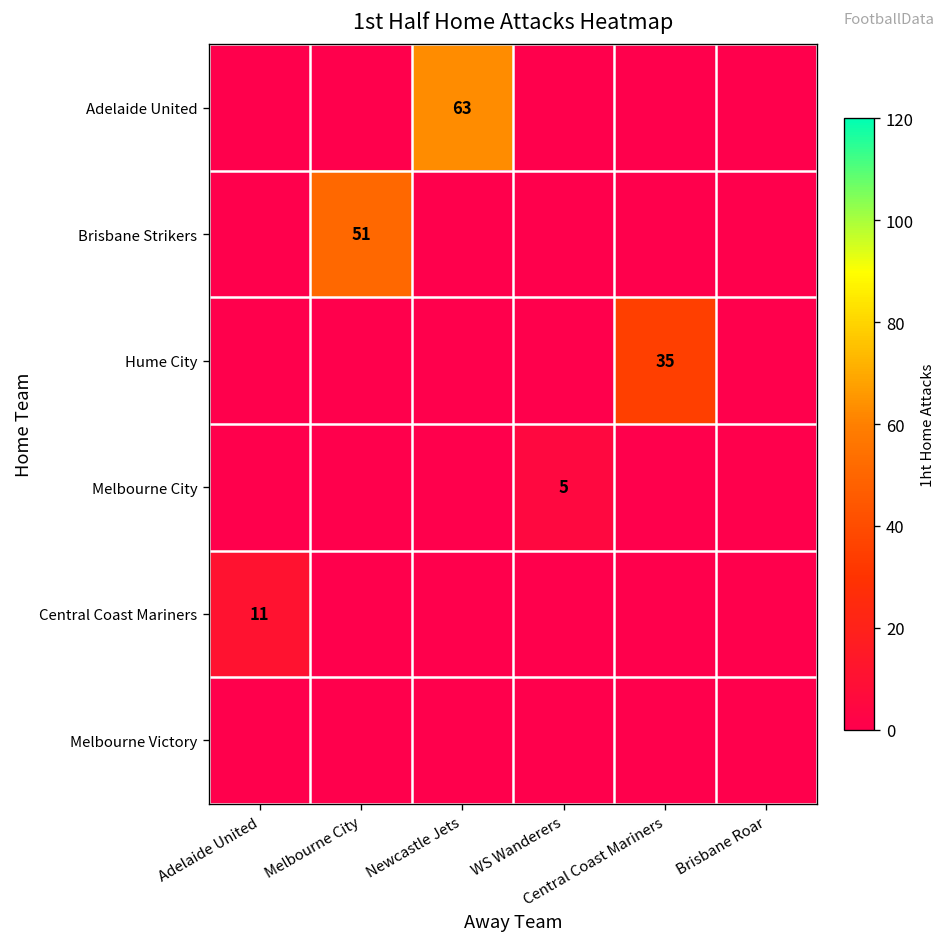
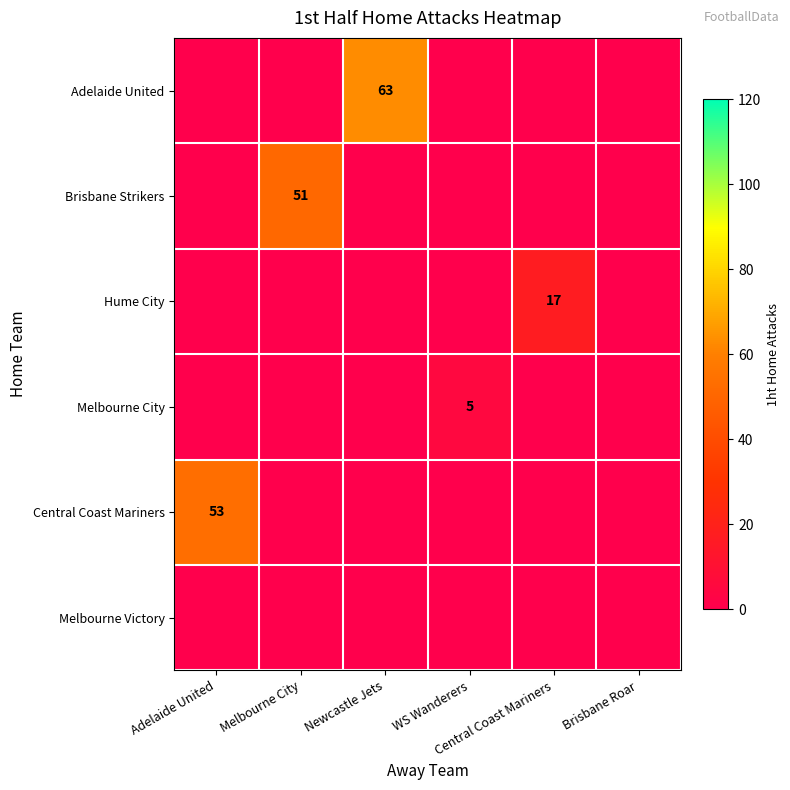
Hume City, Central Coast Mariners: 35 -> 17
Central Coast Mariners, Adelaide United: 11 -> 53
